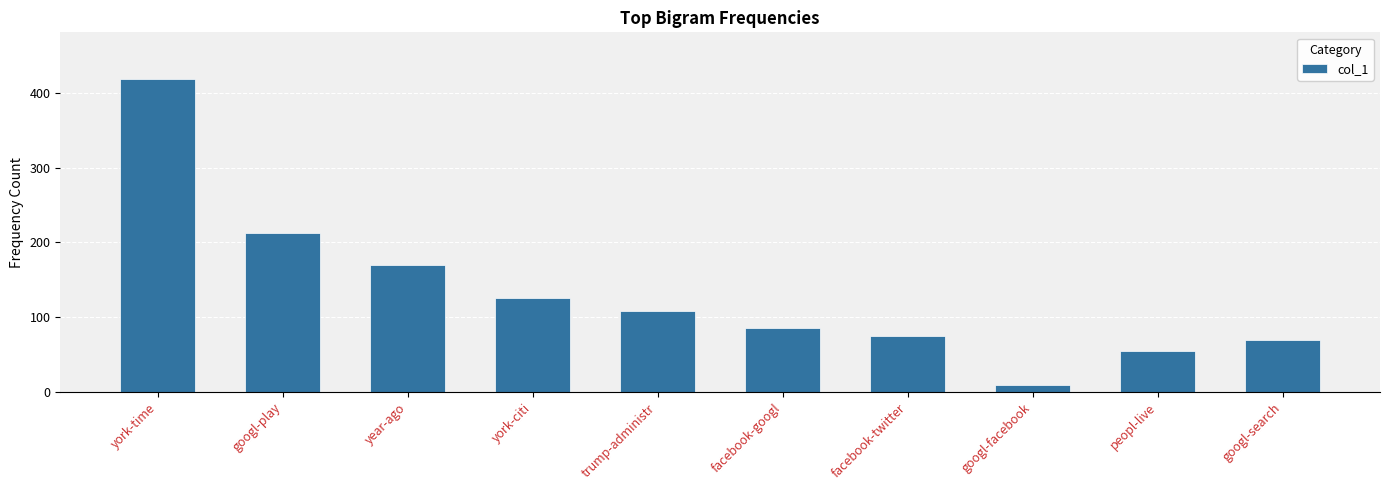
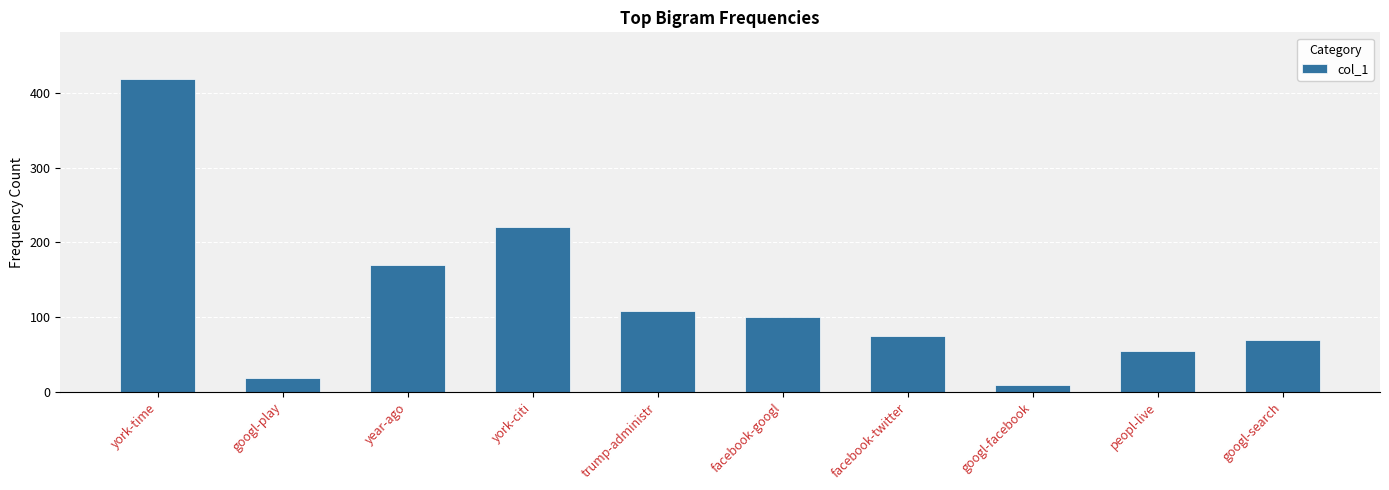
googl-play: 210 -> 20
york-citi: 130 -> 220
facebook-googl: 90 -> 100
